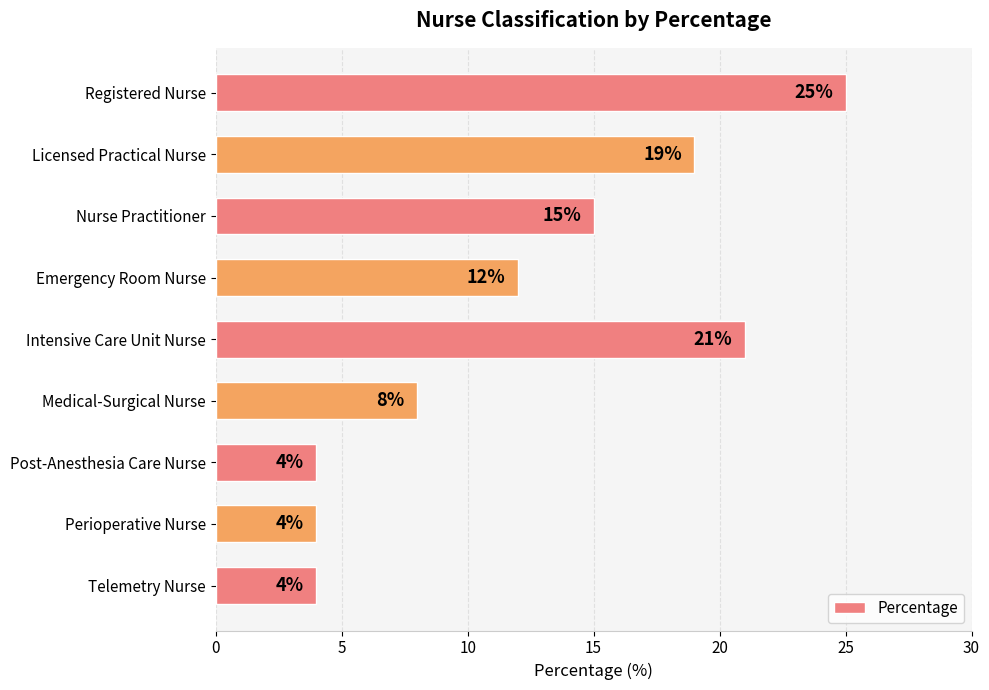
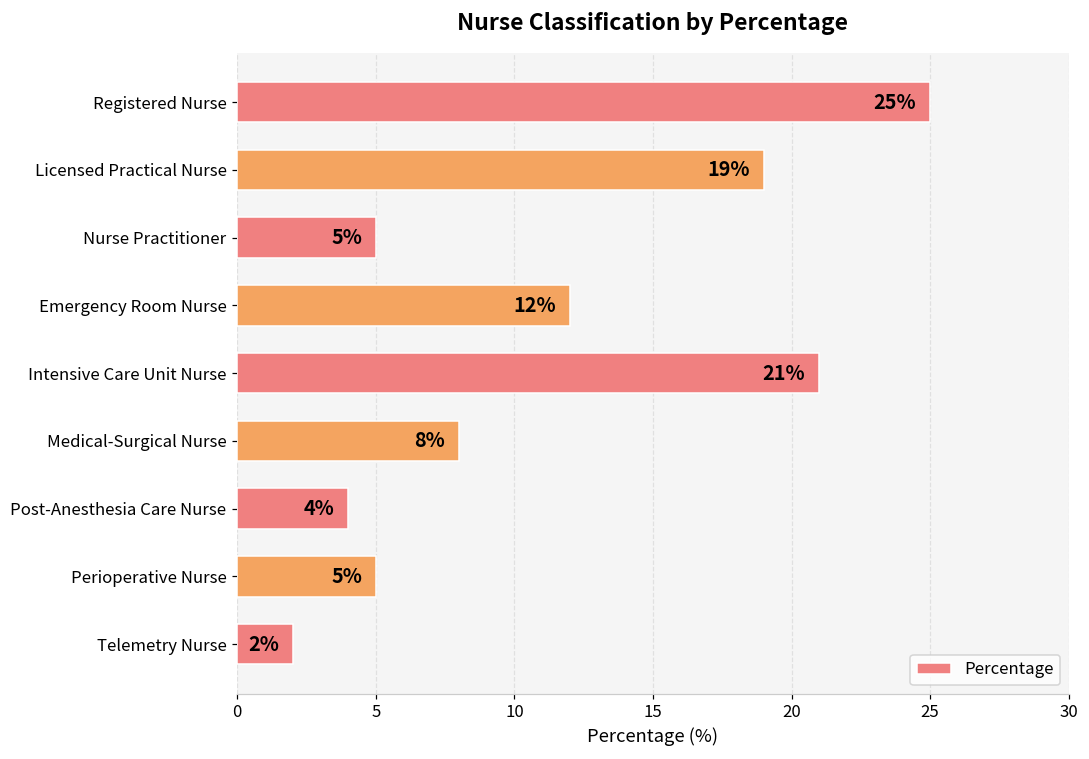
Nurse Practitioner: 15% -> 5%
Perioperative Nurse: 4% -> 5%
Telemetry Nurse: 4% -> 2%
